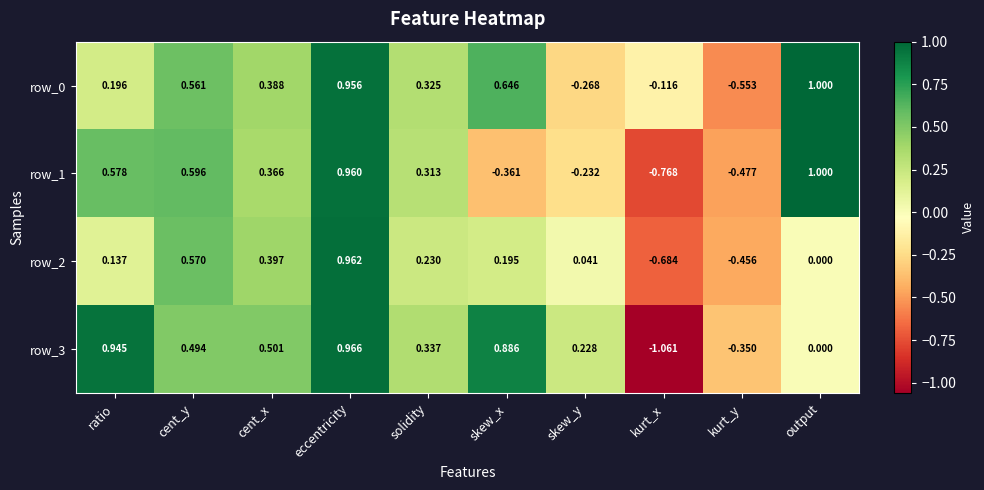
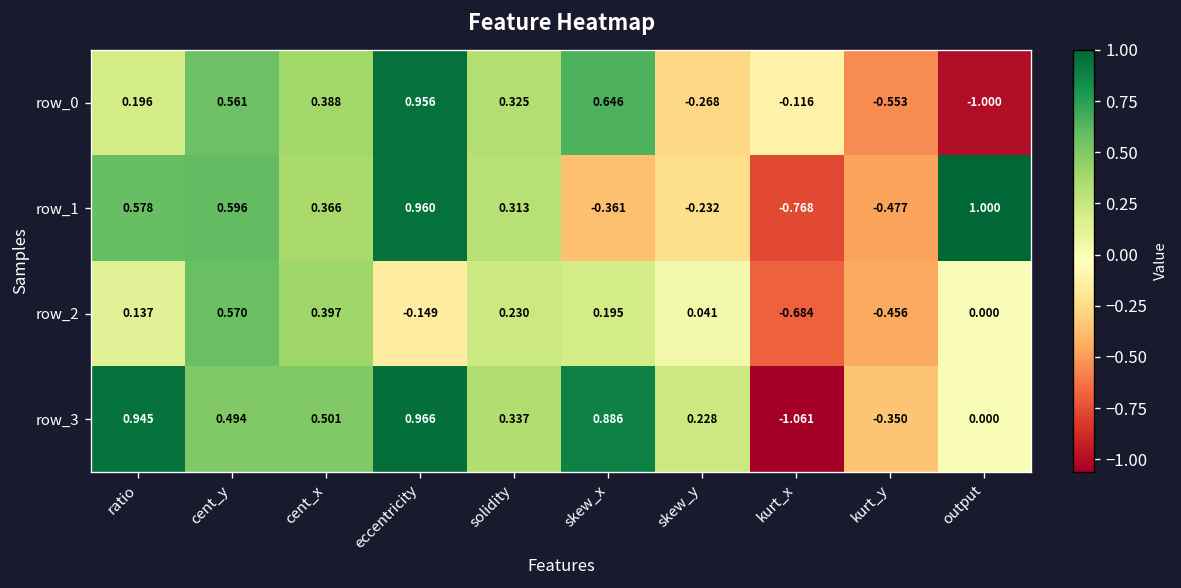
row_0, output: 1.000 -> -1.000
row_2, eccentricity: 0.962 -> -0.149
